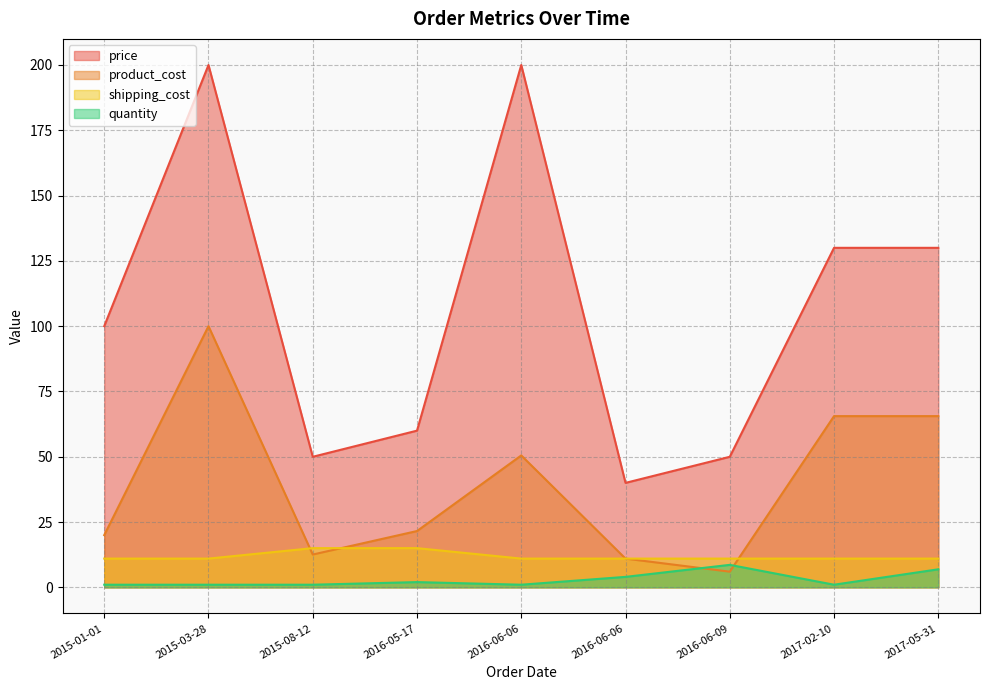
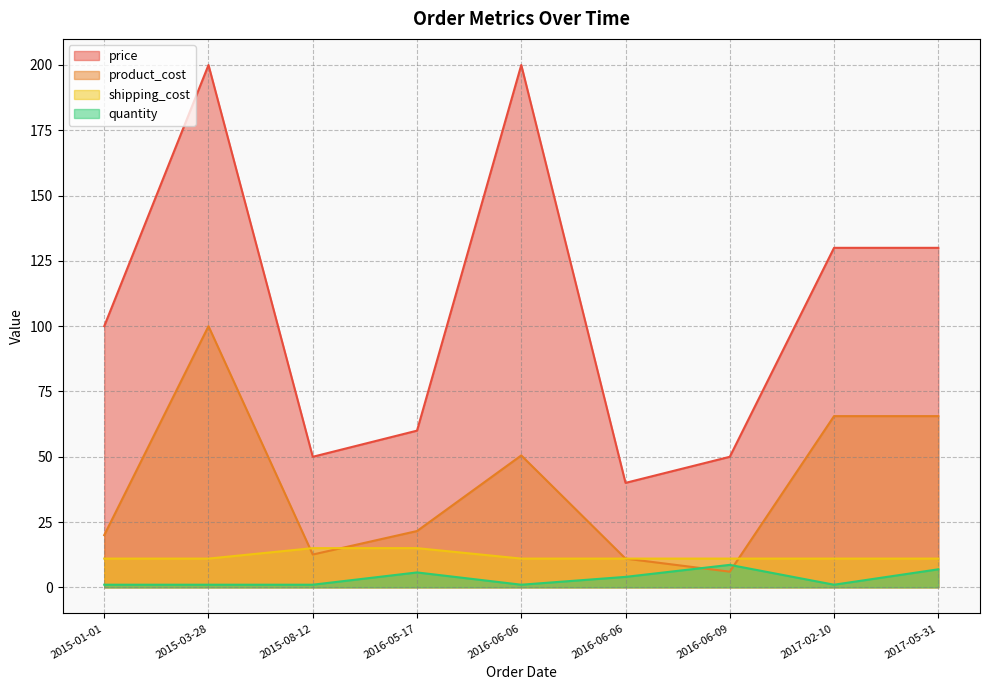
quantity, 2016-05-17: 2 -> 6
